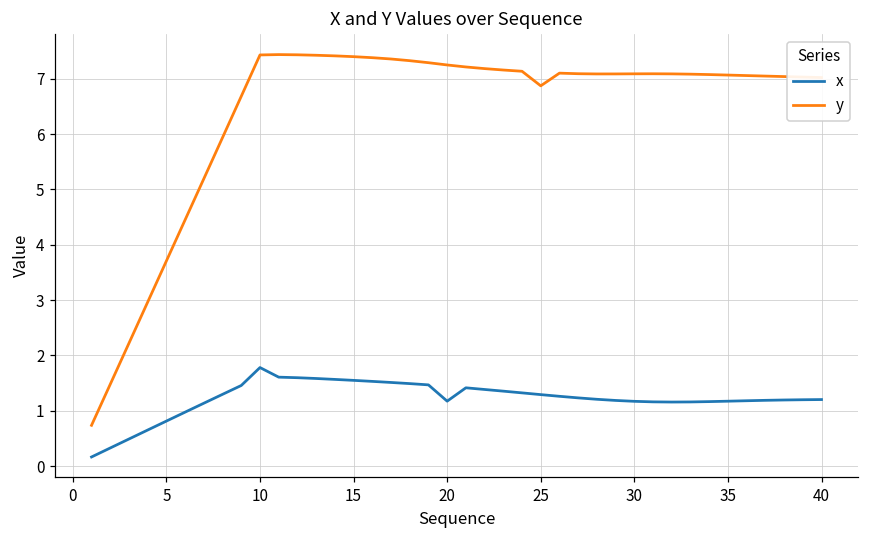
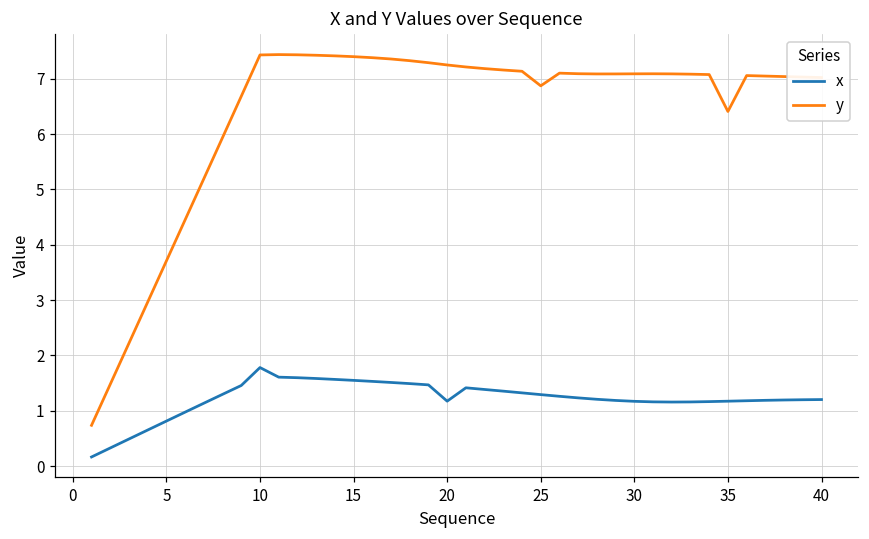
y, 35: 7.1 -> 6.4
